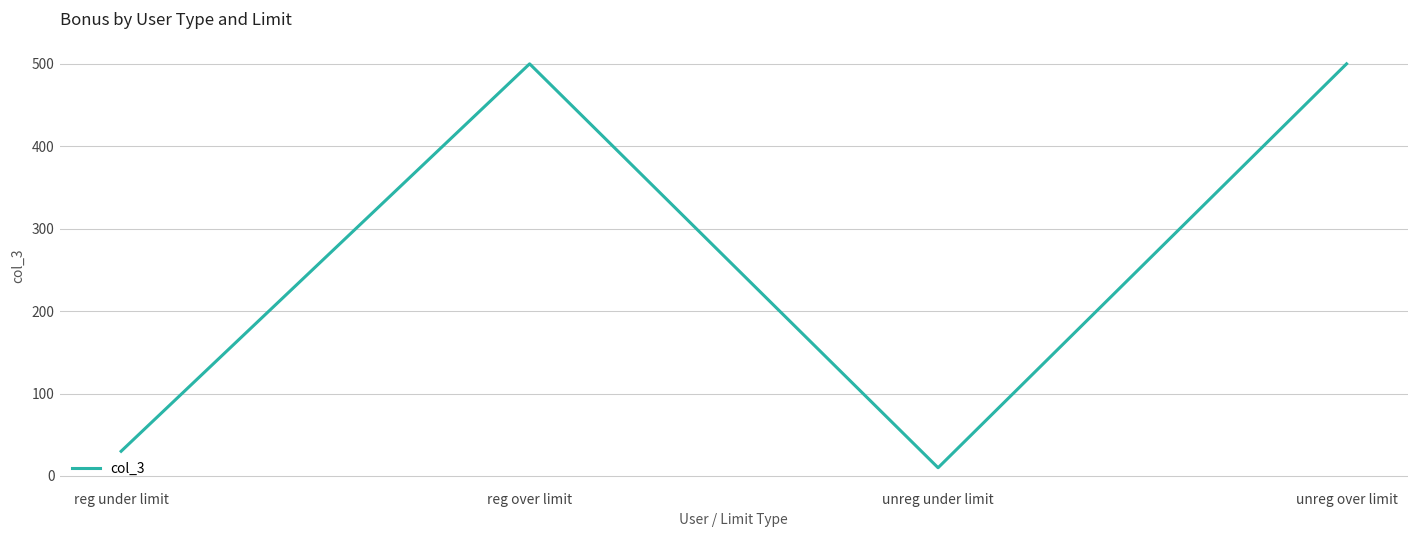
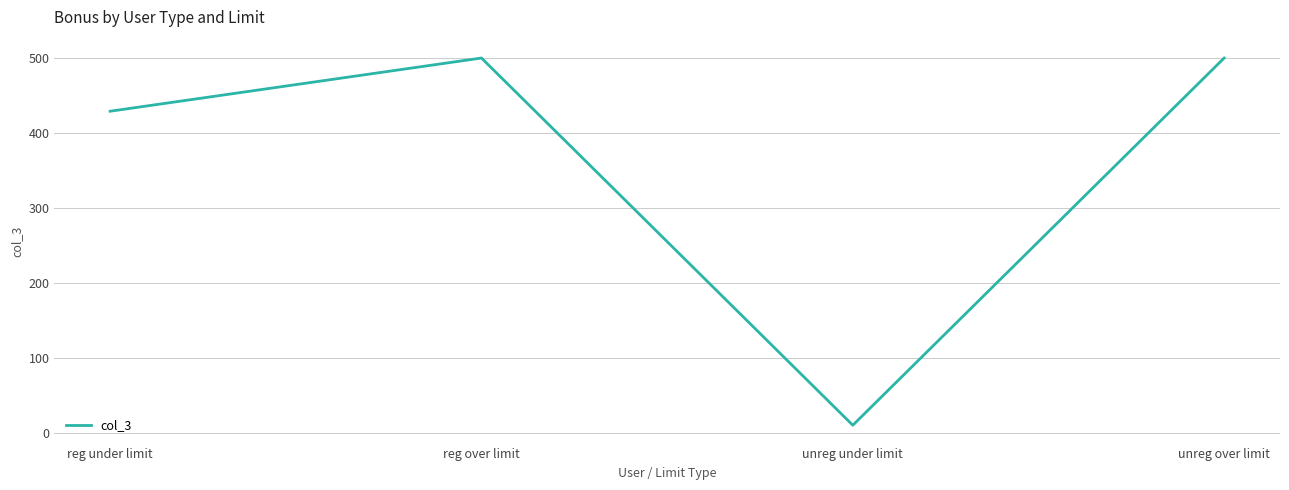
reg under limit: 30 -> 430
